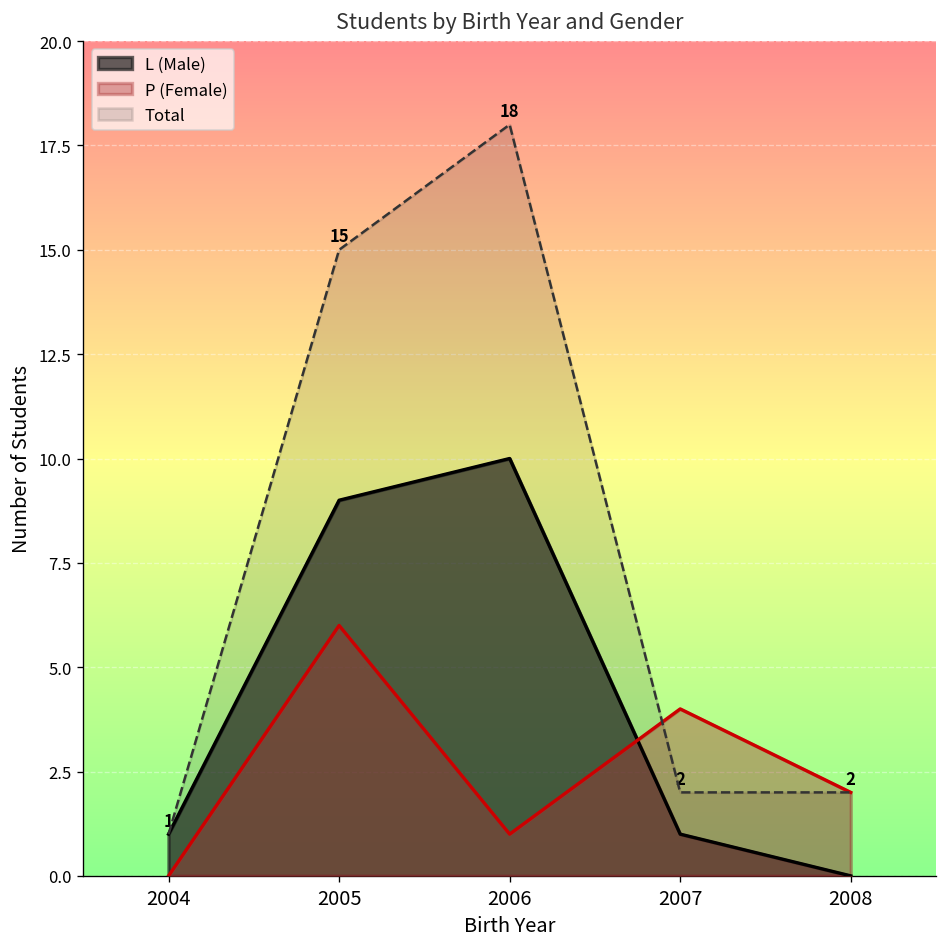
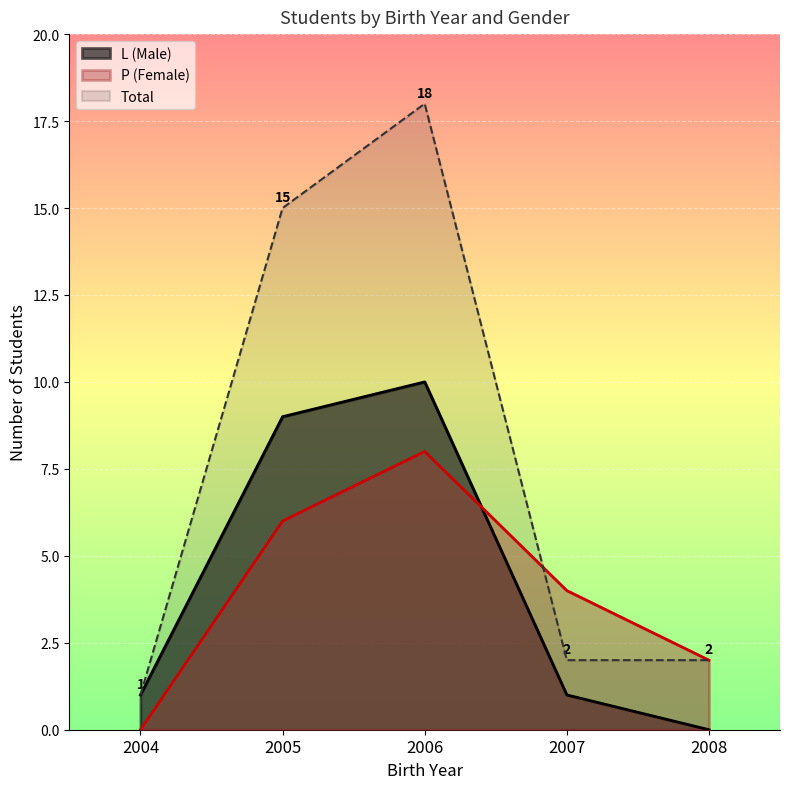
P (Female), 2006: 1 -> 8
